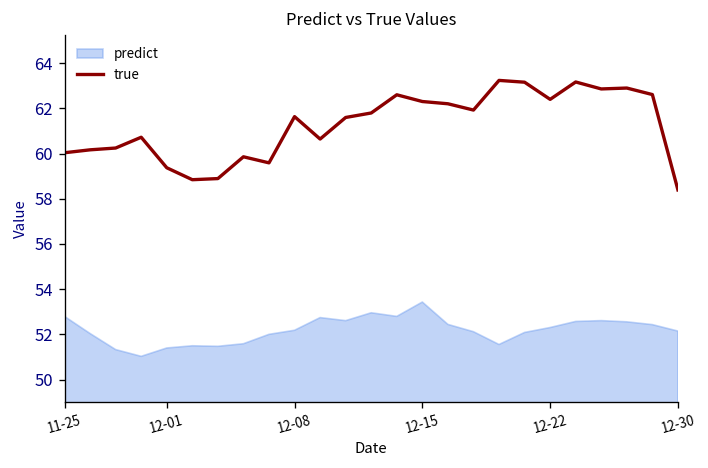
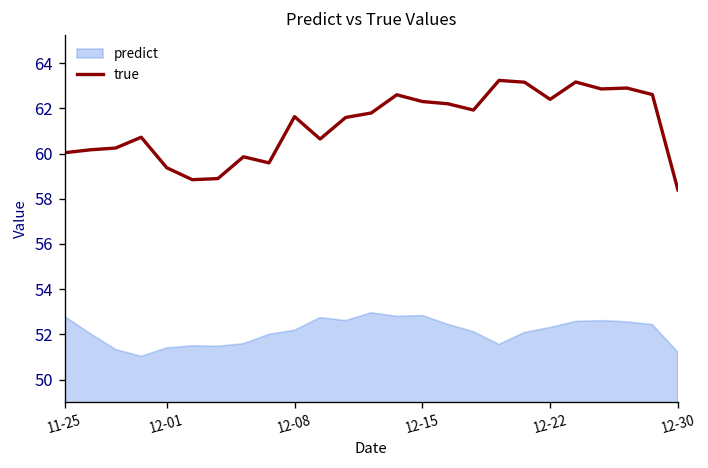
predict, 12-15: 53.4 -> 52.8
predict, 12-30: 52.1 -> 51.2
